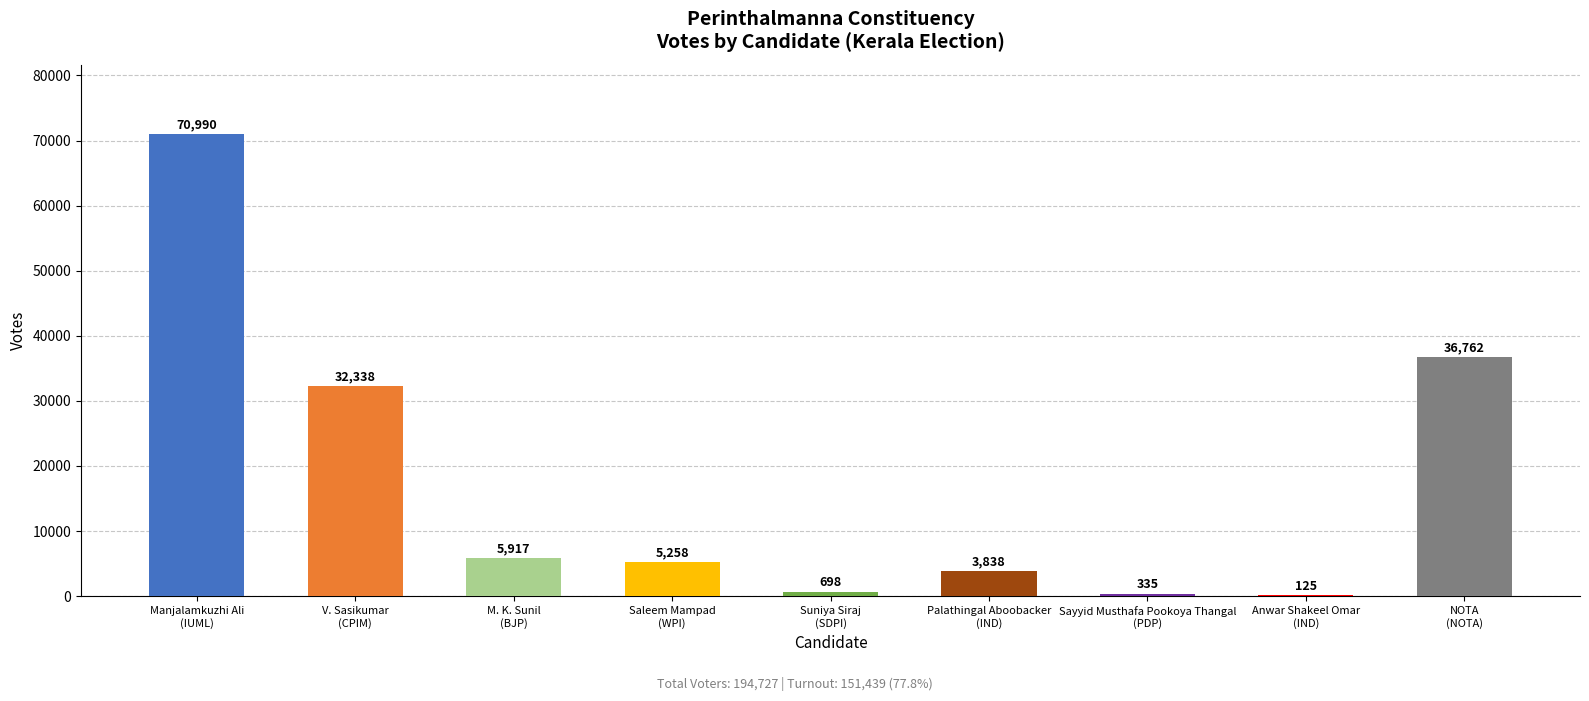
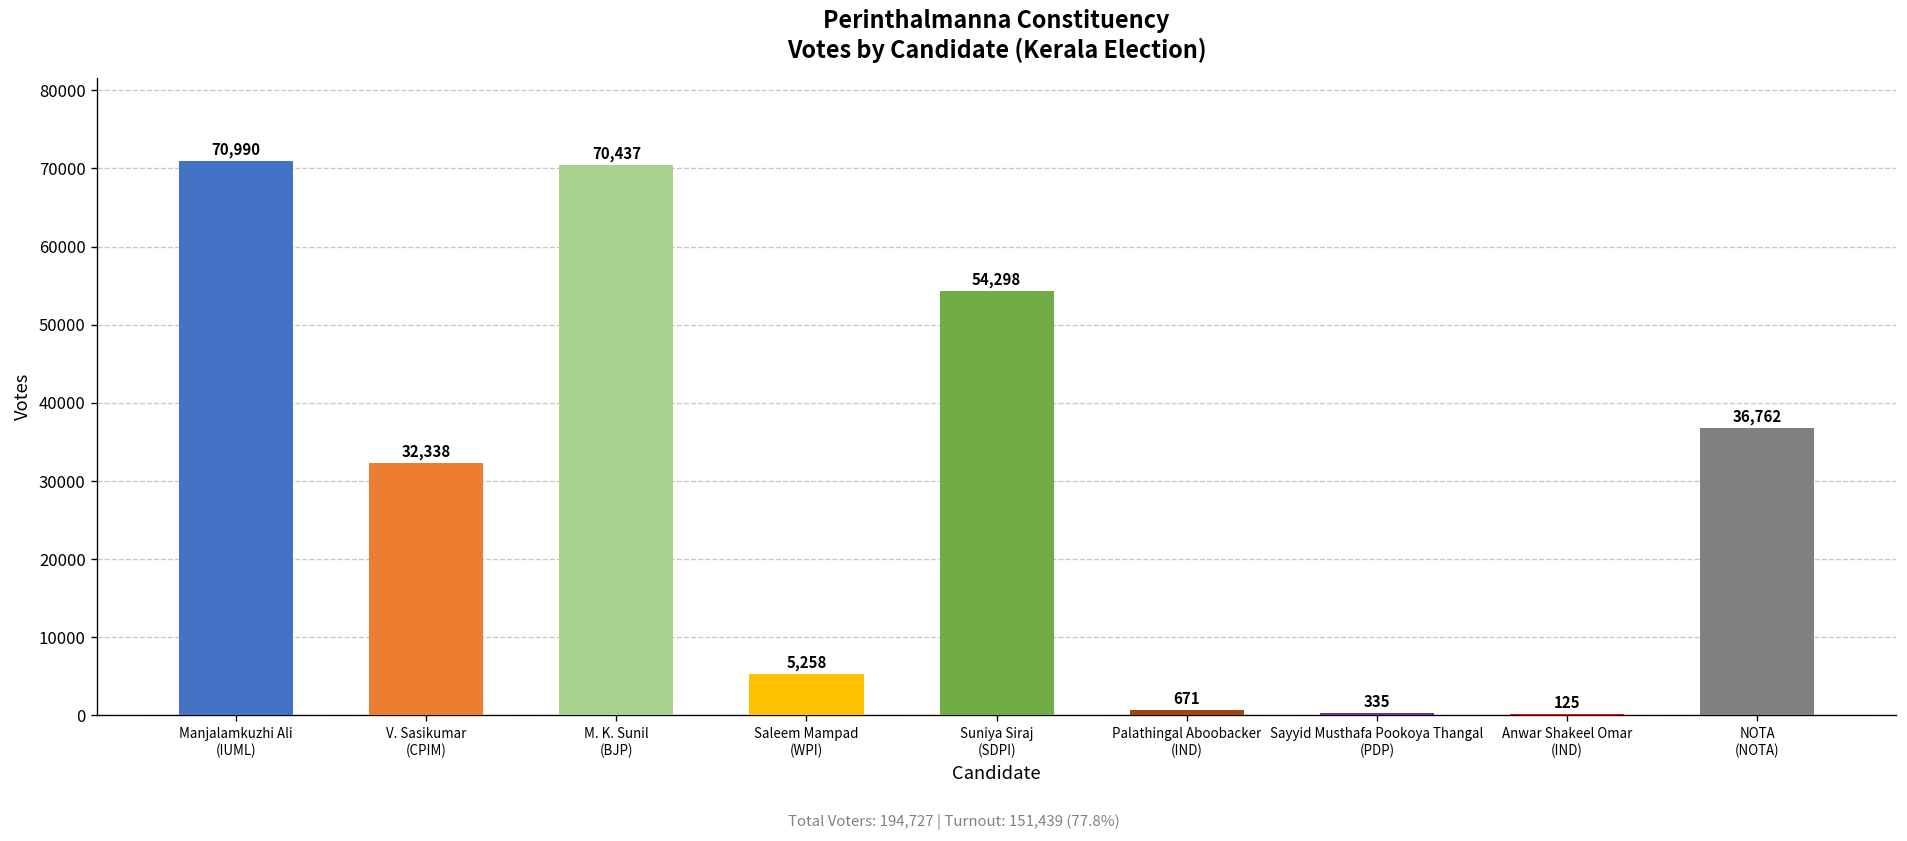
M. K. Sunil (BJP): 5,917 -> 70,437
Suniya Siraj (SDPI): 698 -> 54,298
Palathingal Aboobacker (IND): 3,838 -> 671
